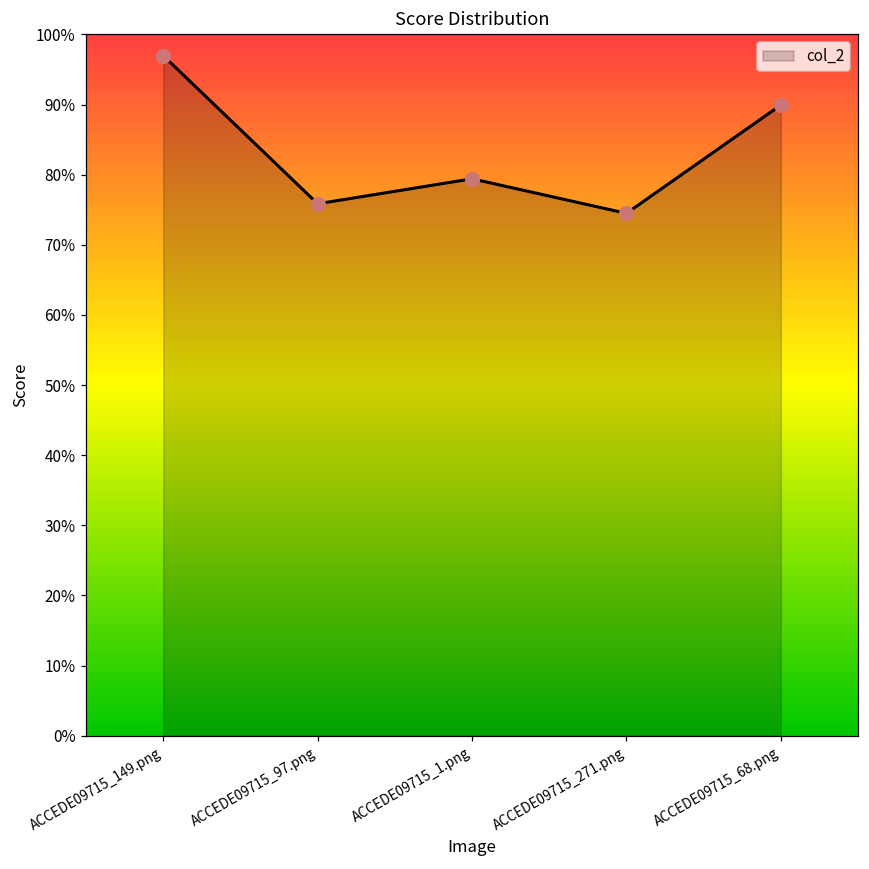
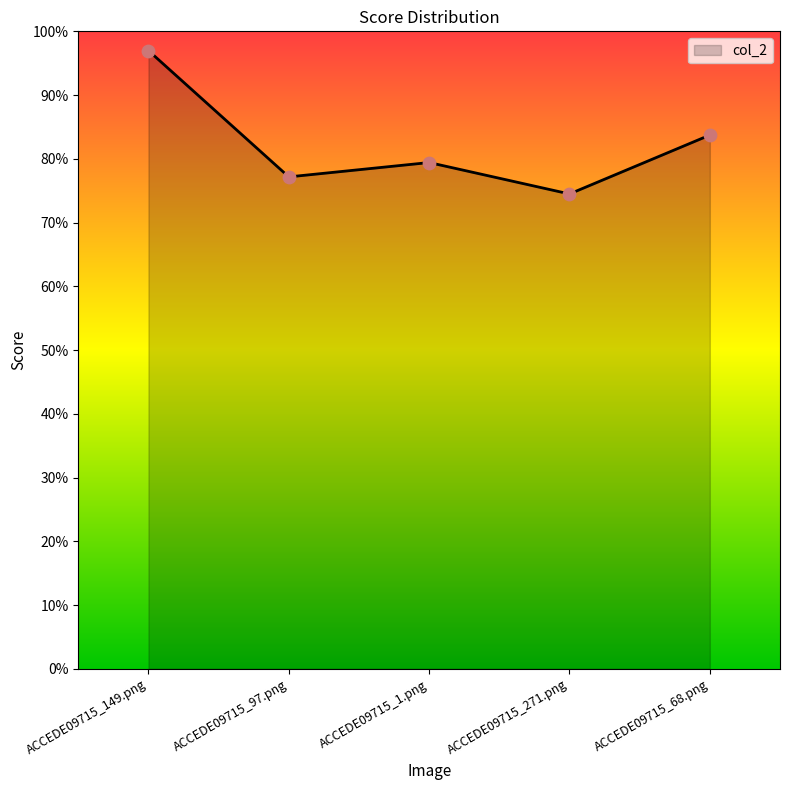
ACCEDE09715_97.png: 76% -> 77%
ACCEDE09715_68.png: 90% -> 84%
